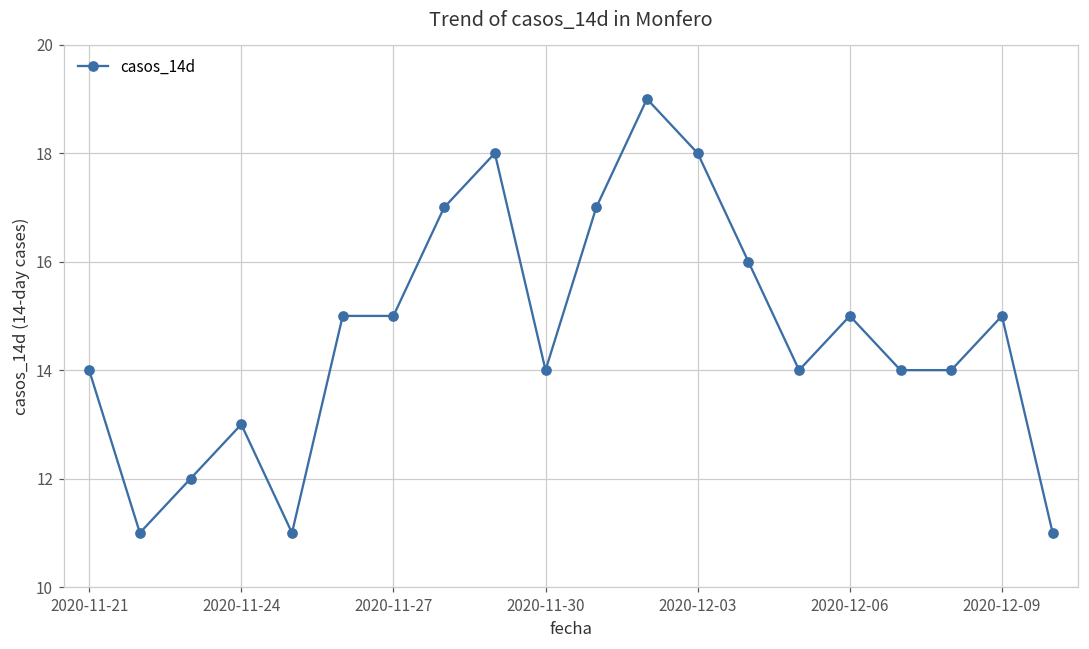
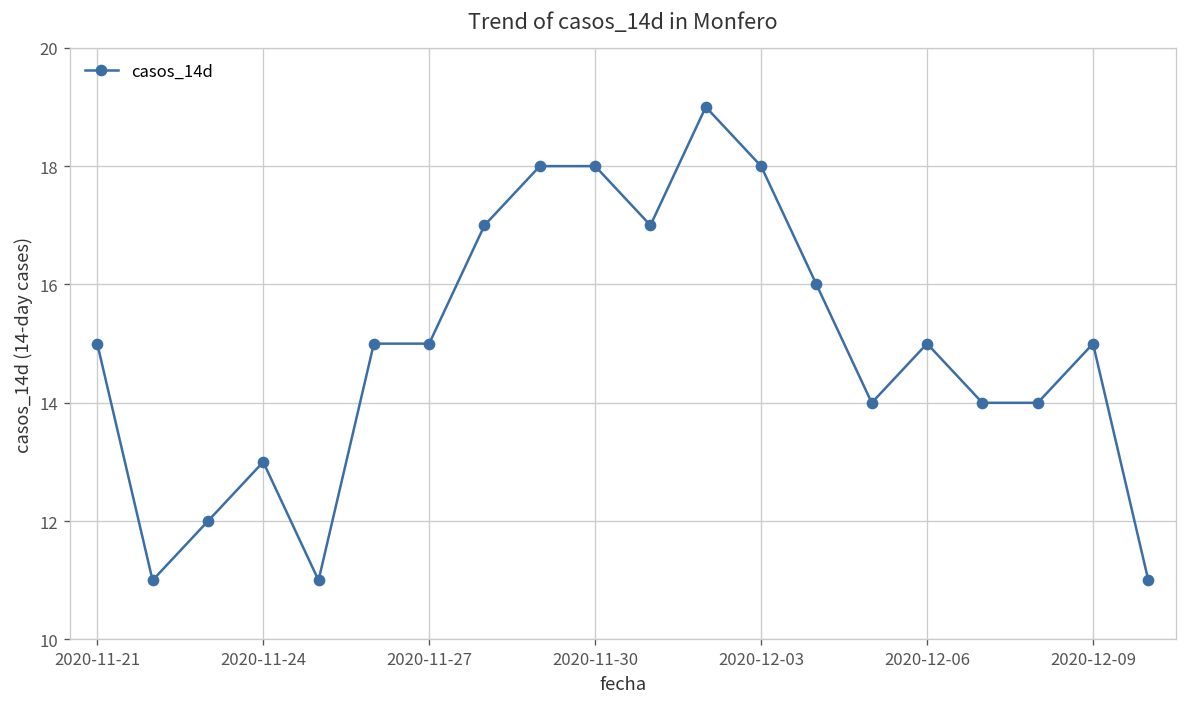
2020-11-21: 14 -> 15
2020-11-30: 14 -> 18
